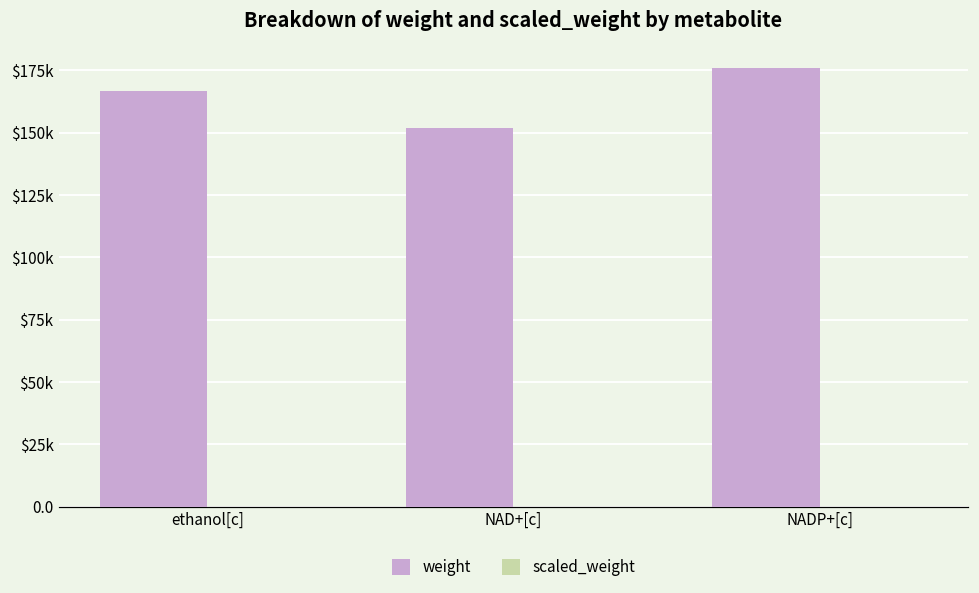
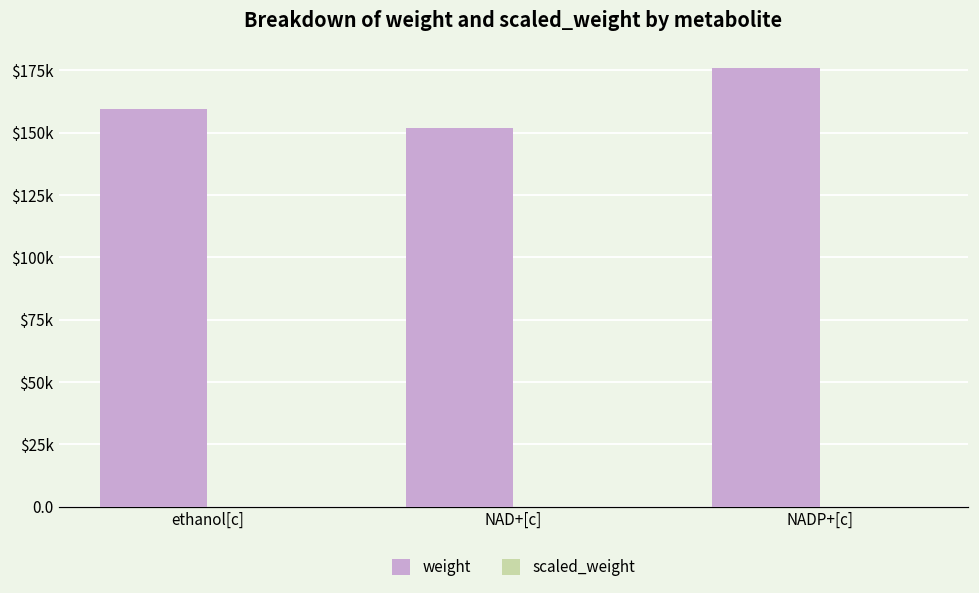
weight, ethanol[c]: $167000 -> $160000
